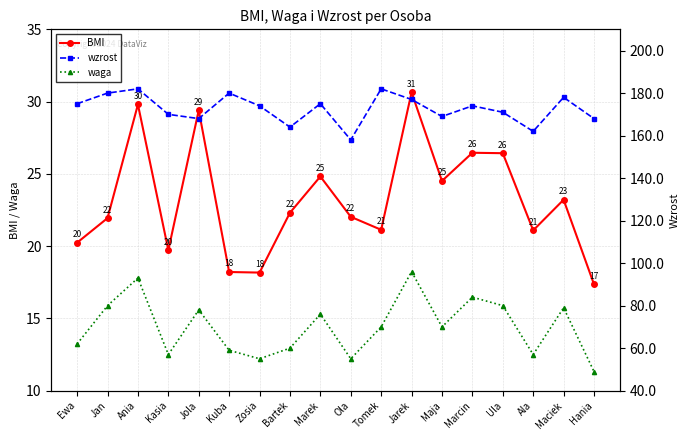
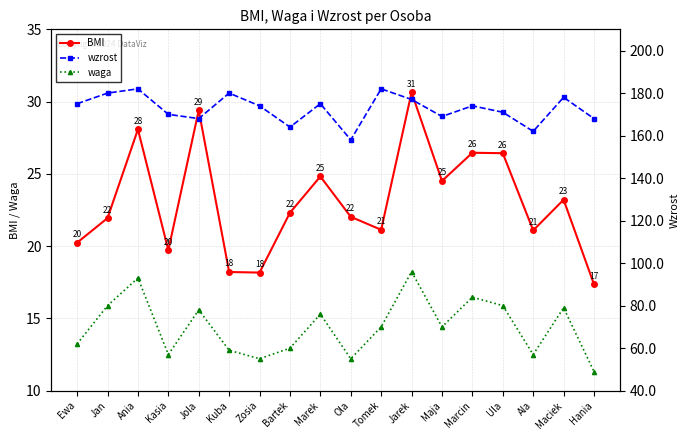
BMI, Ania: 30 -> 28
